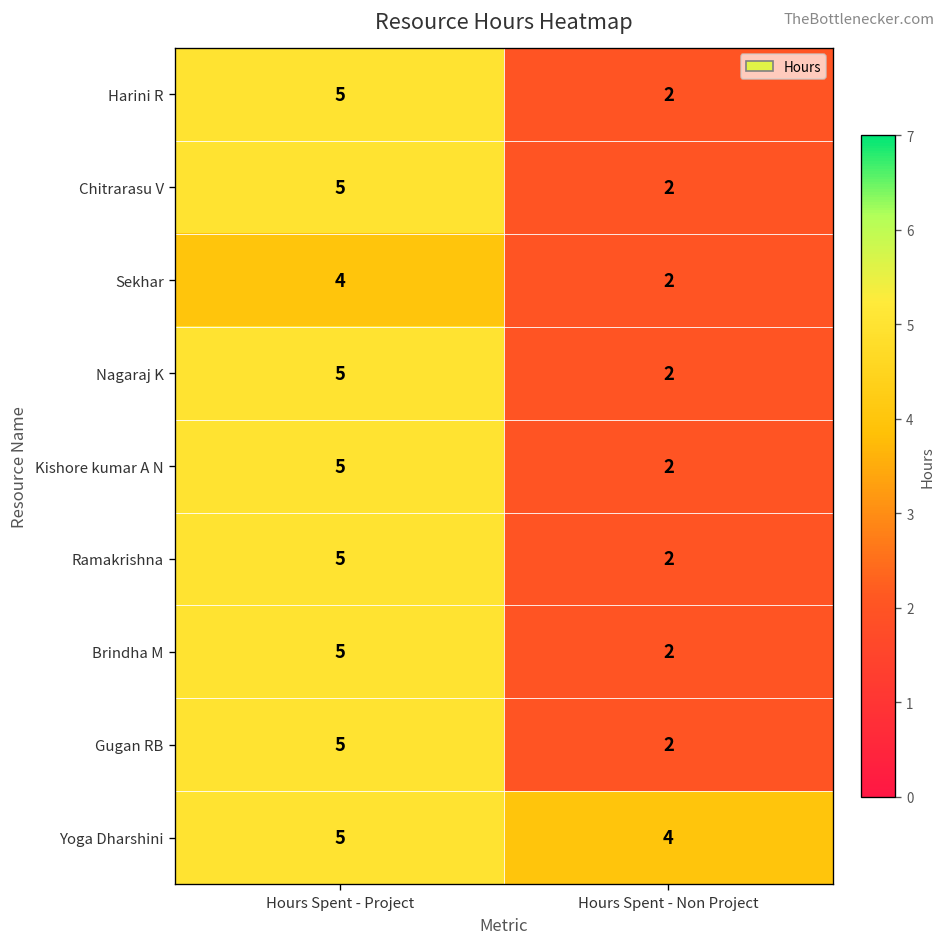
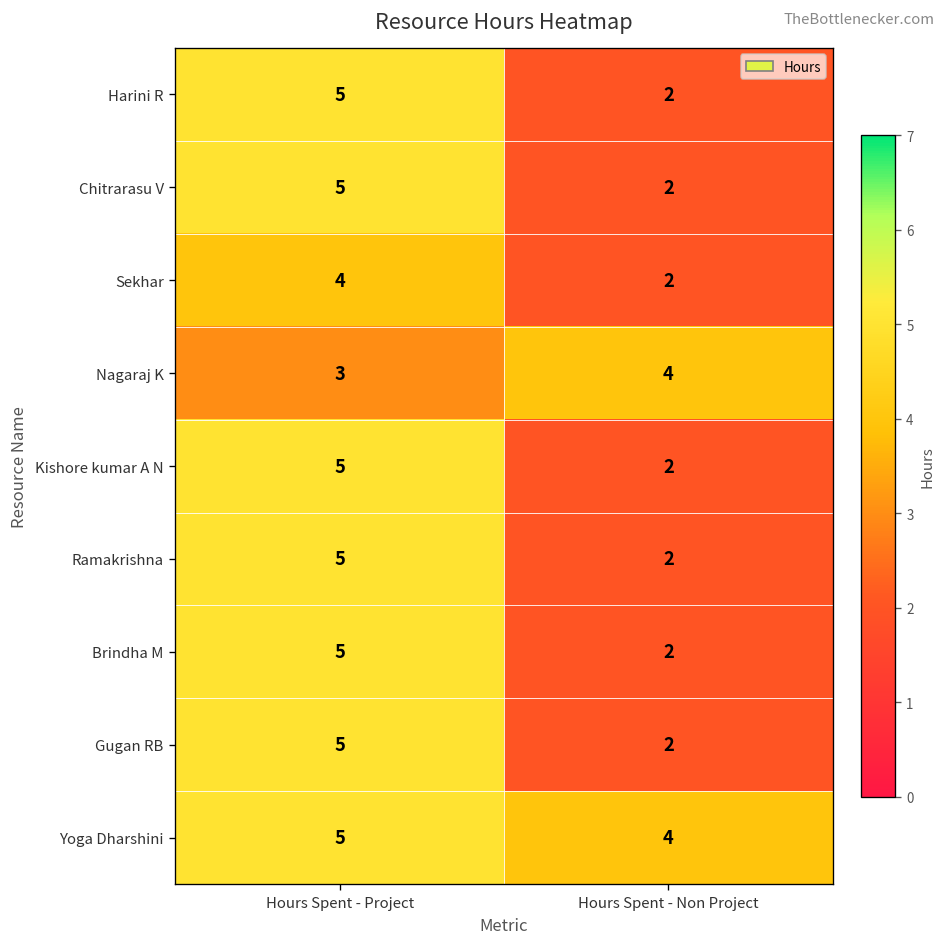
Nagaraj K, Hours Spent - Project: 5 -> 3
Nagaraj K, Hours Spent - Non Project: 2 -> 4
